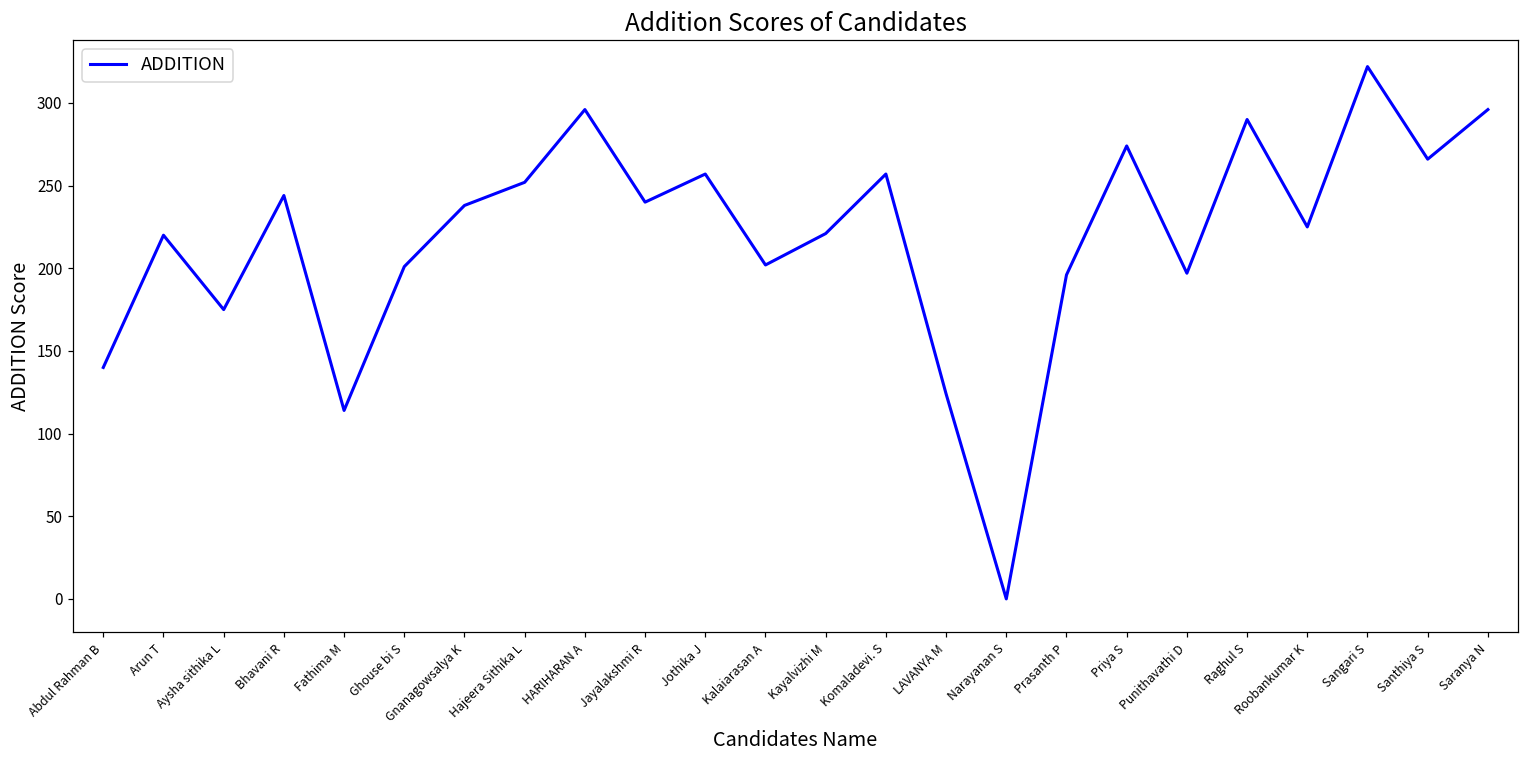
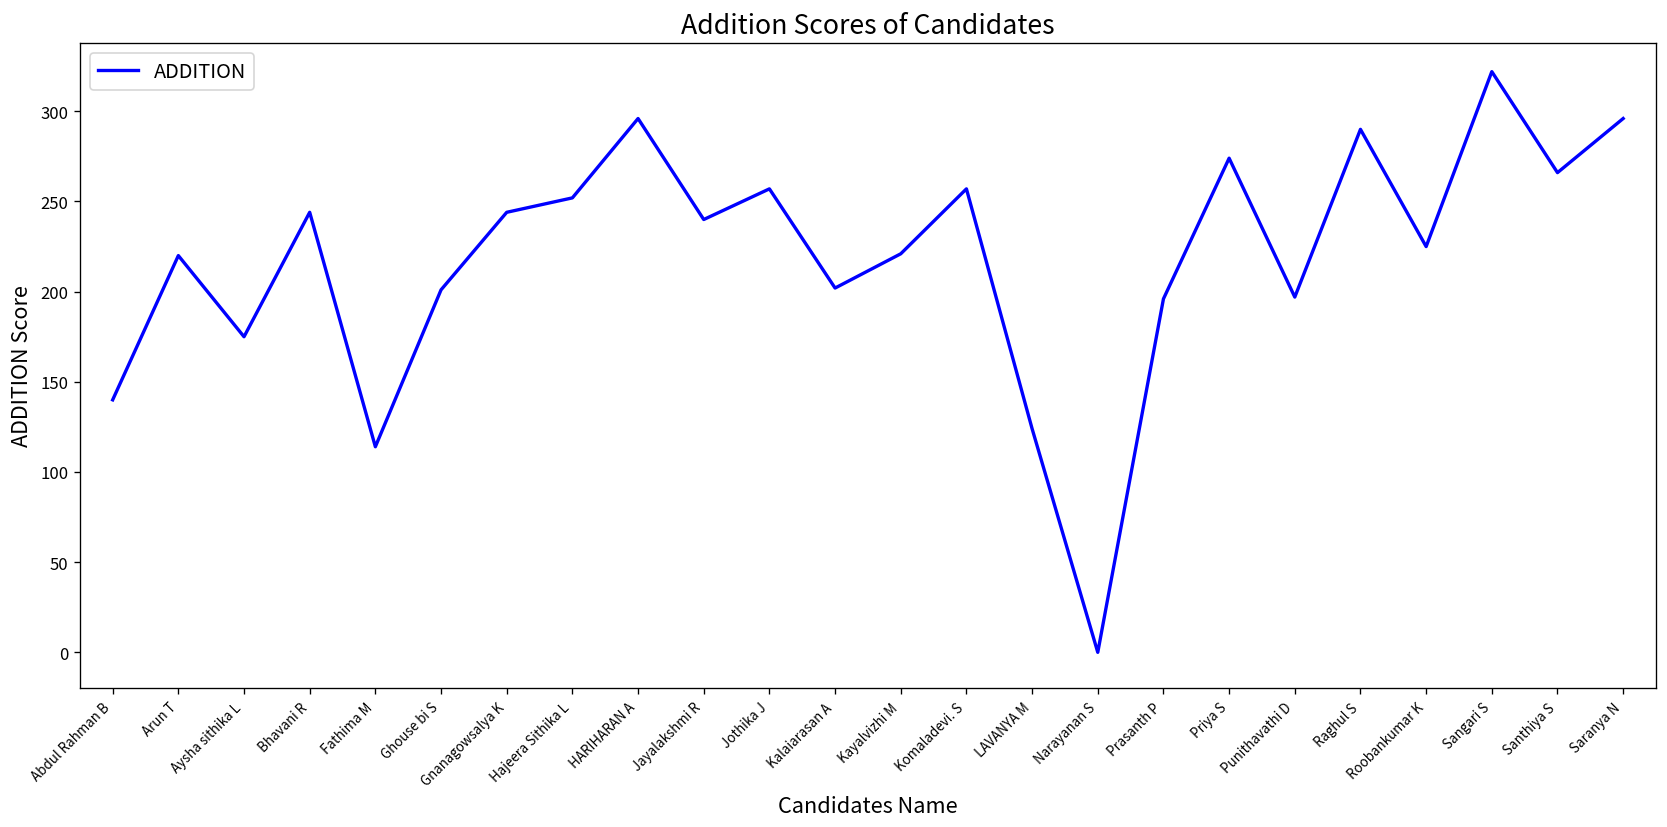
Gnanagowsalya K: 238 -> 244
